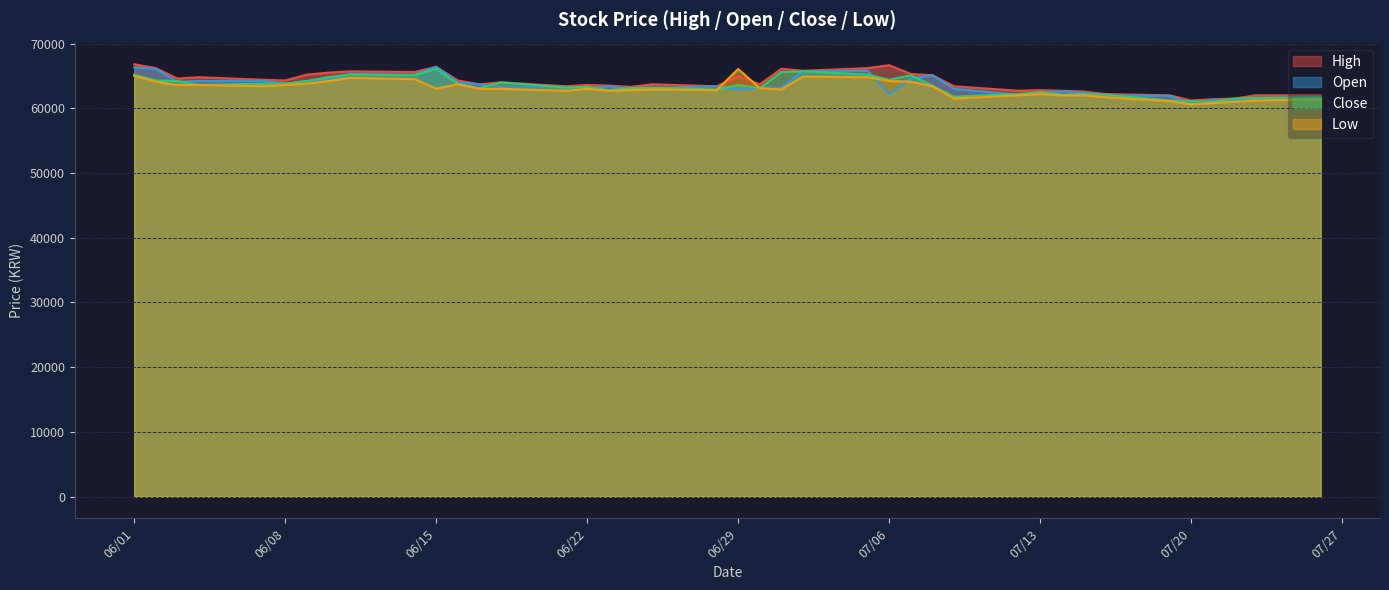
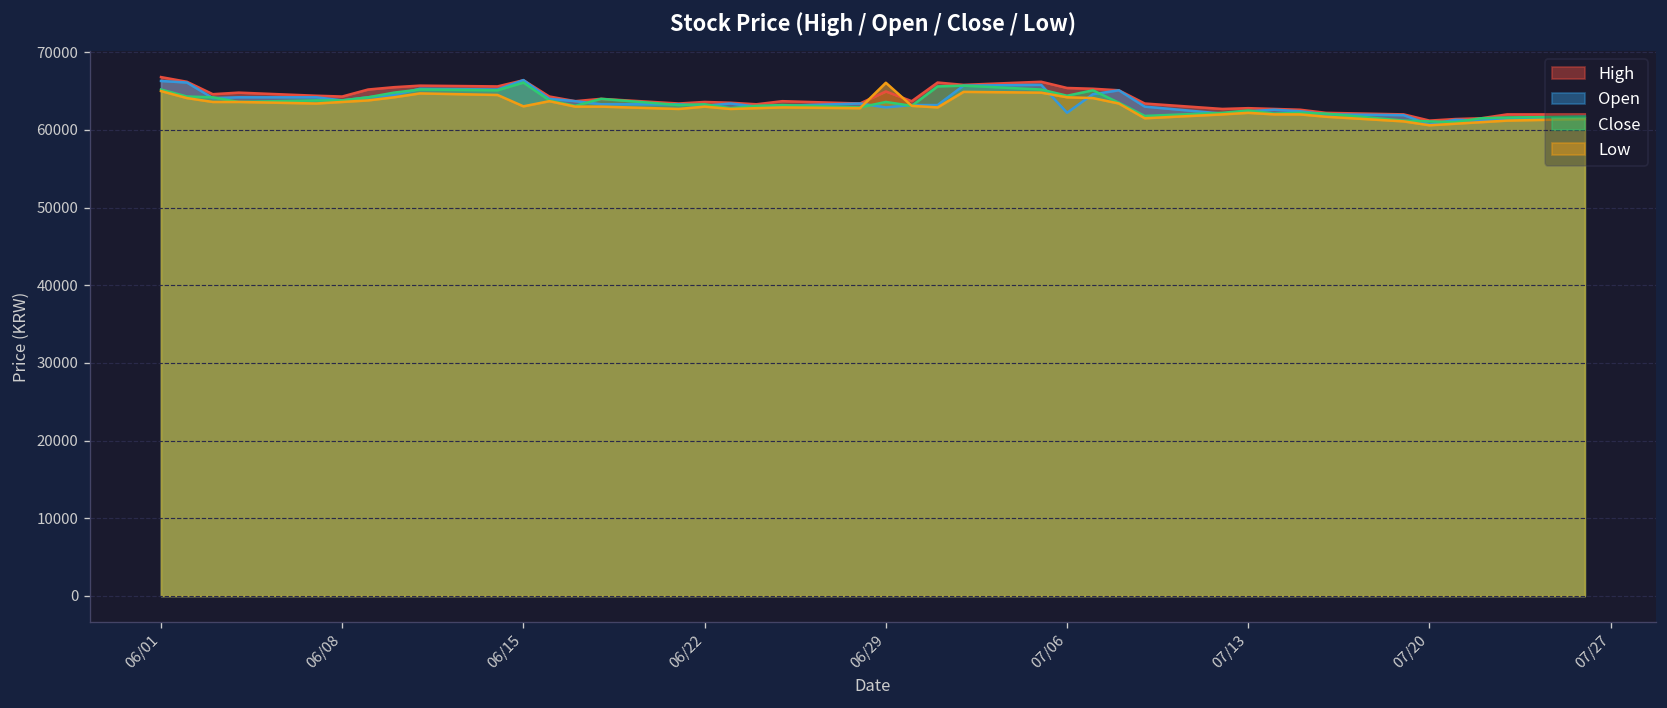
High, 07/06: 67000 -> 65000
